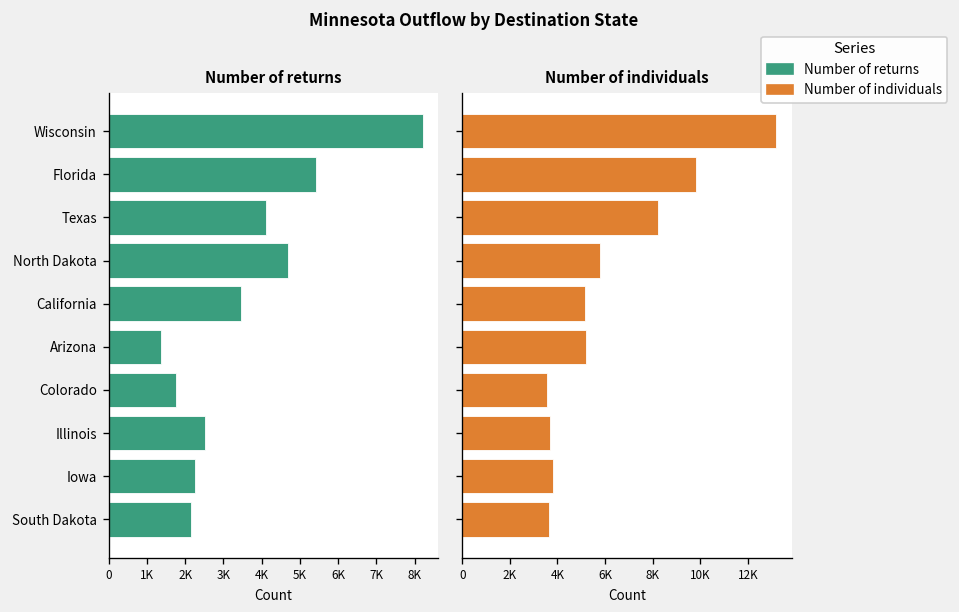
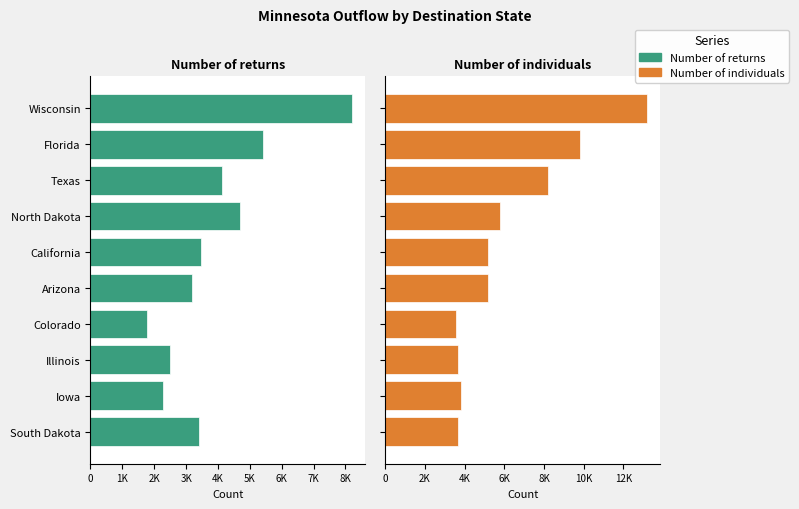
Number of returns, Arizona: 1400 -> 3200
Number of returns, South Dakota: 2200 -> 3400
